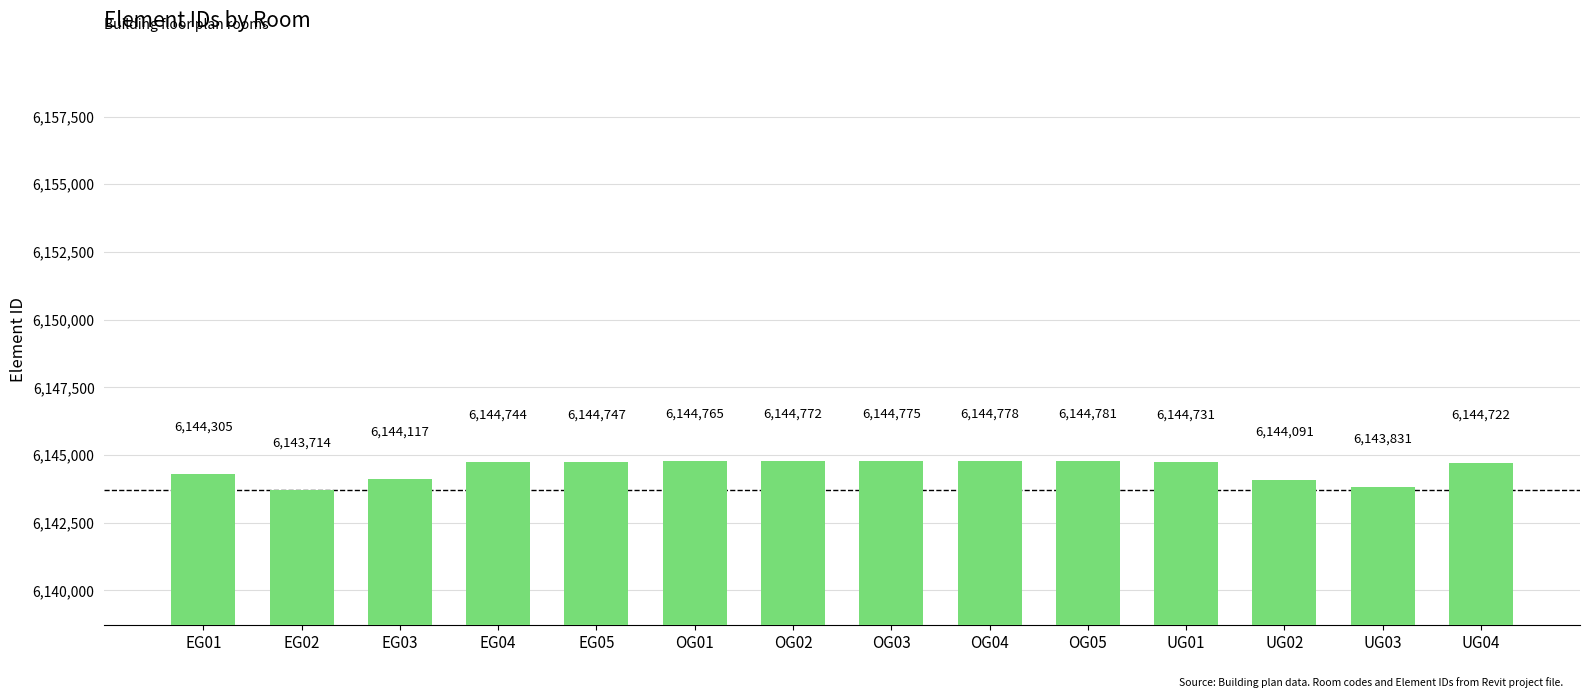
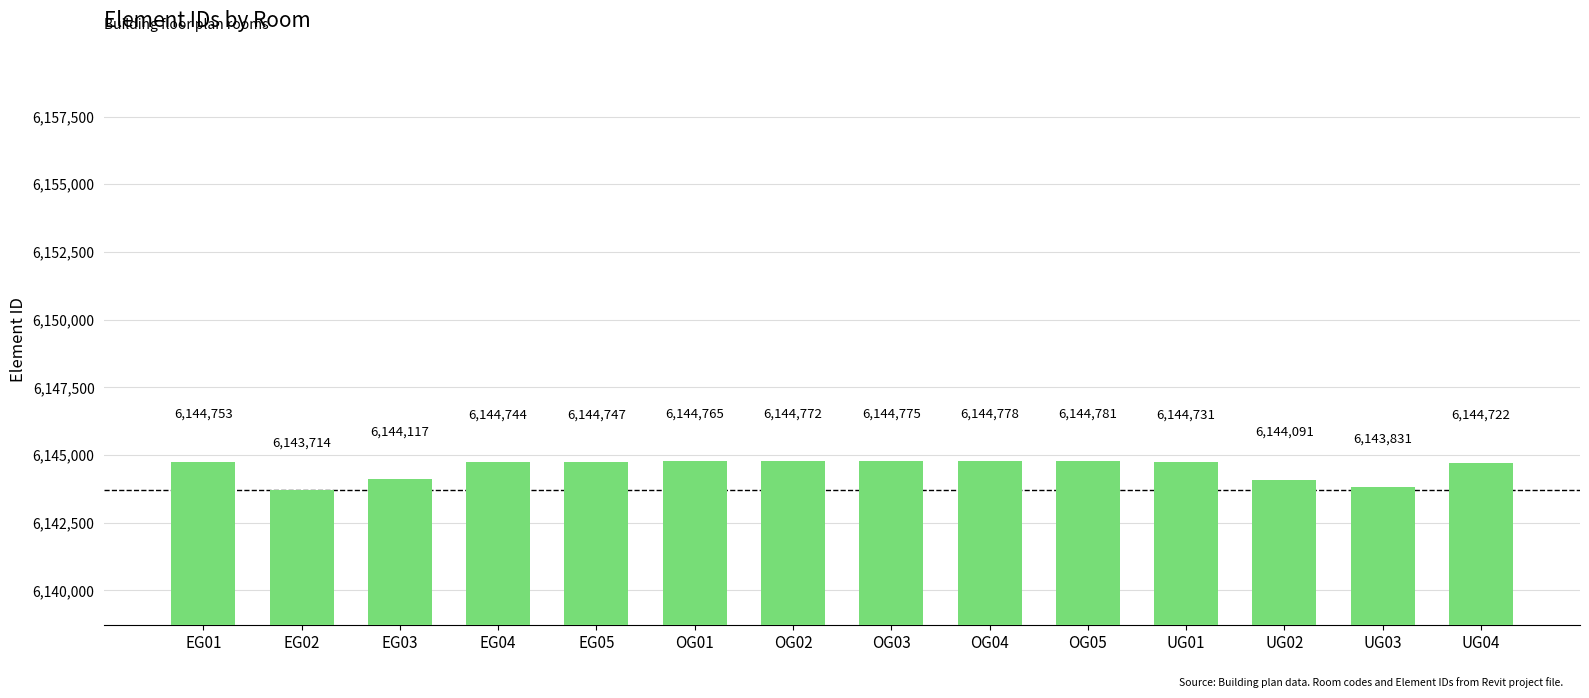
EG01: 6,144,305 -> 6,144,753
